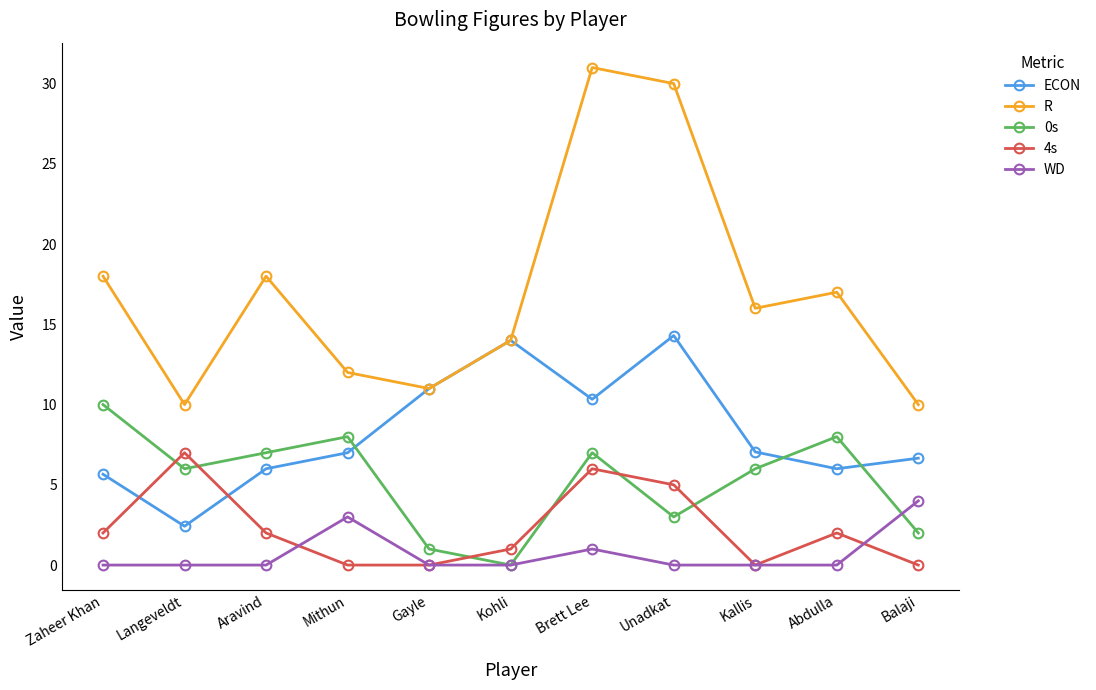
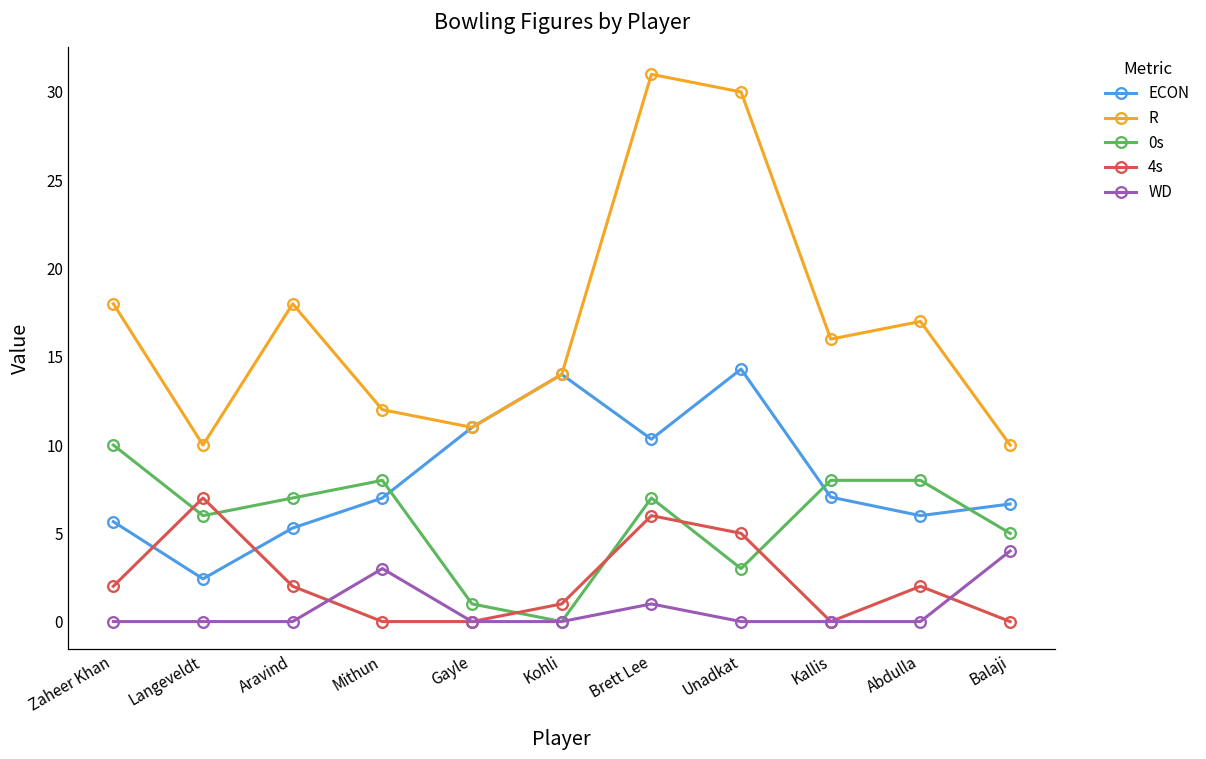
ECON, Aravind: 6.0 -> 5.3
0s, Kallis: 6 -> 8
0s, Balaji: 2 -> 5
